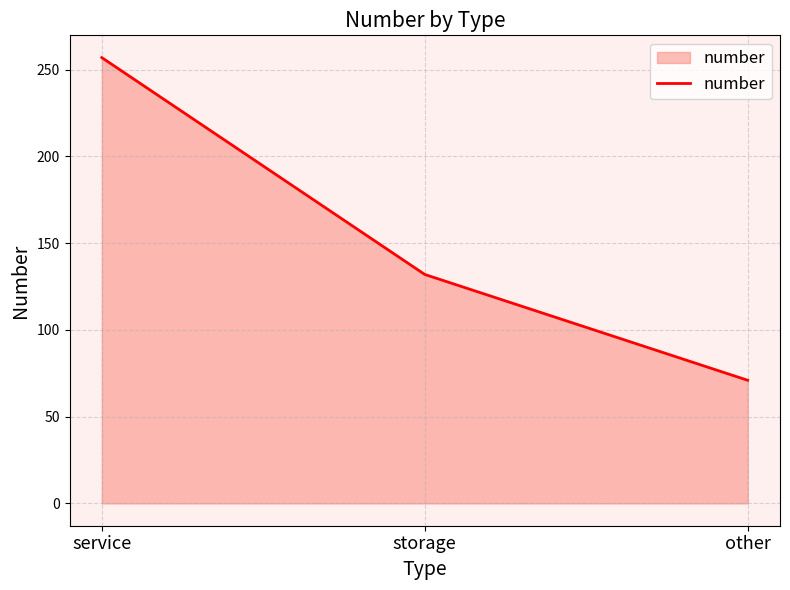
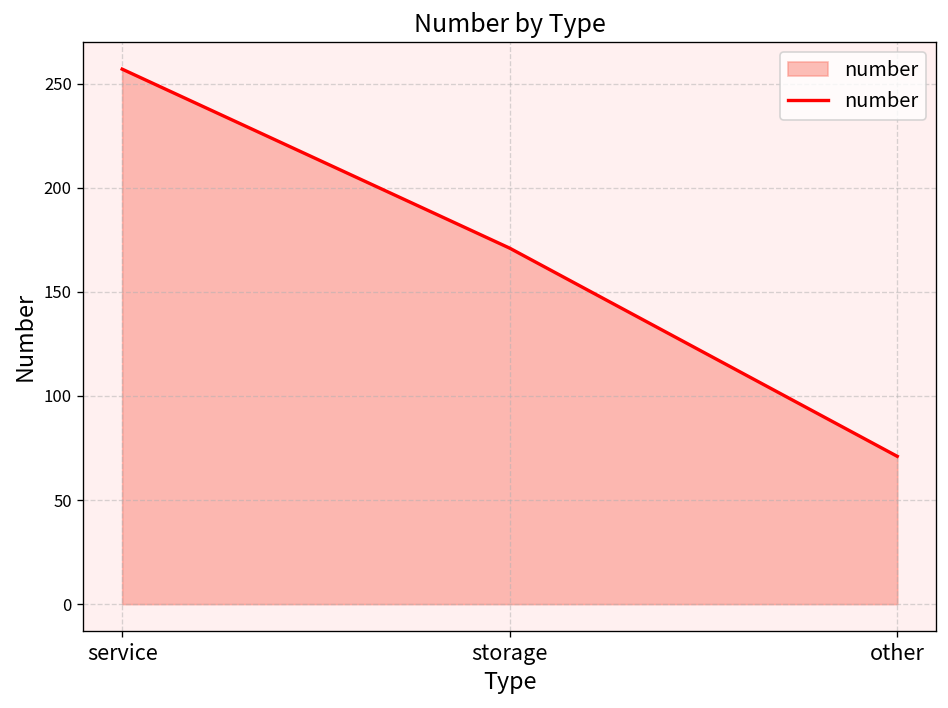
storage: 132 -> 171
